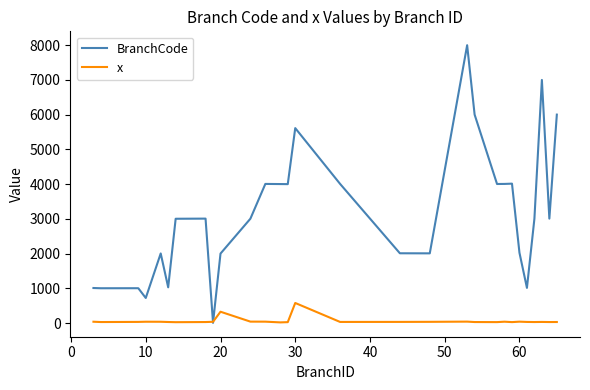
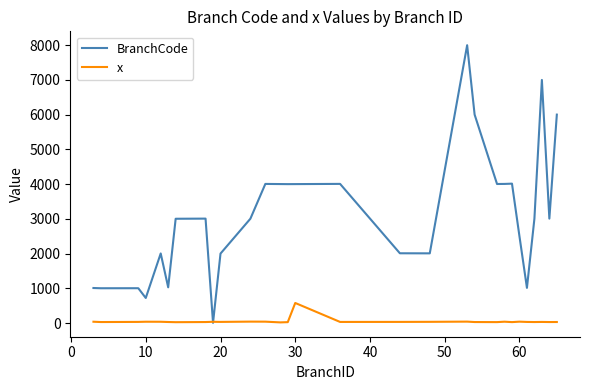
x, 20: 300 -> 0
BranchCode, 30: 5600 -> 4000
BranchCode, 60: 2000 -> 2500
